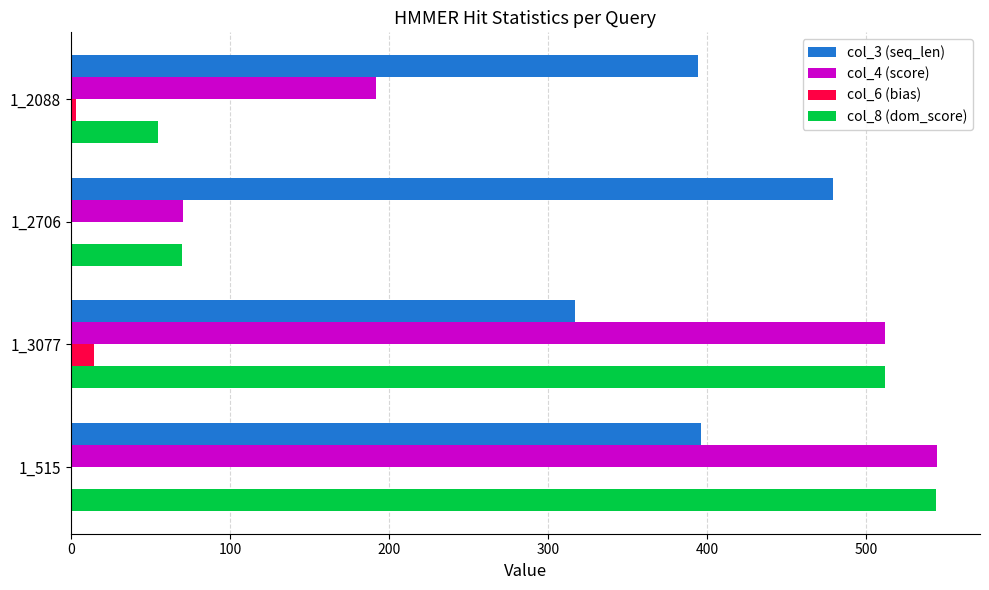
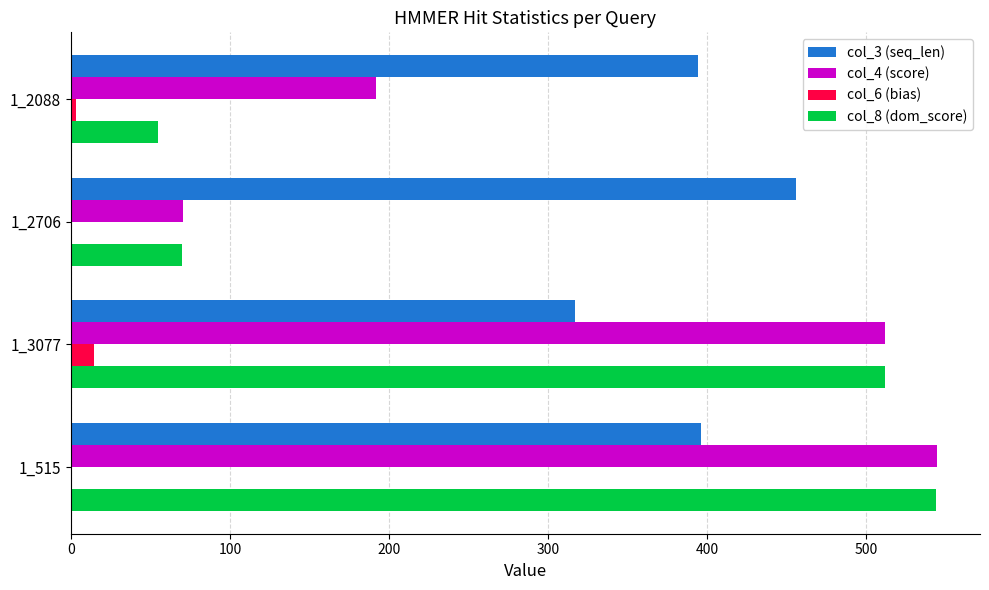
col_3 (seq_len), 1_2706: 479 -> 456
